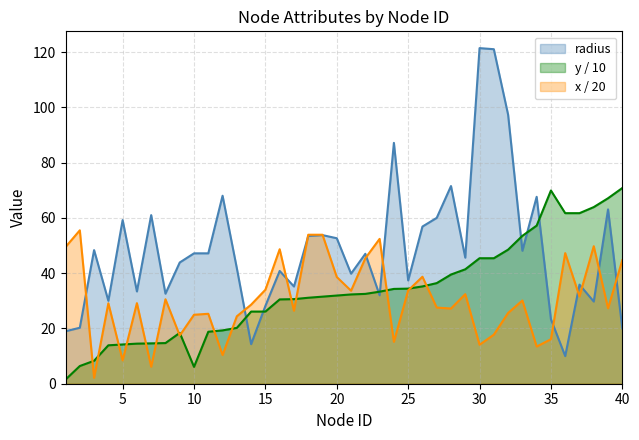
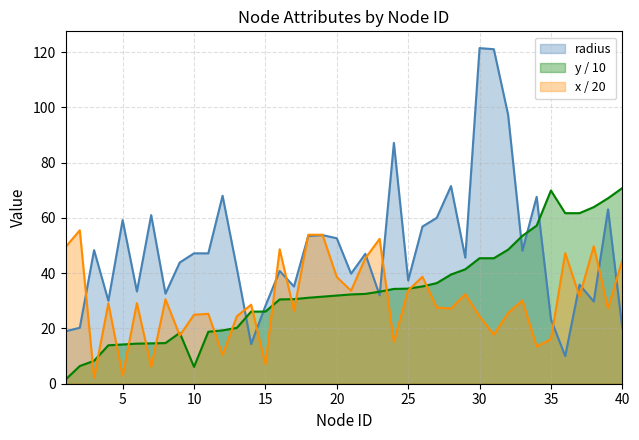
x / 20, 5: 8 -> 3
x / 20, 15: 34 -> 7
x / 20, 30: 14 -> 24
